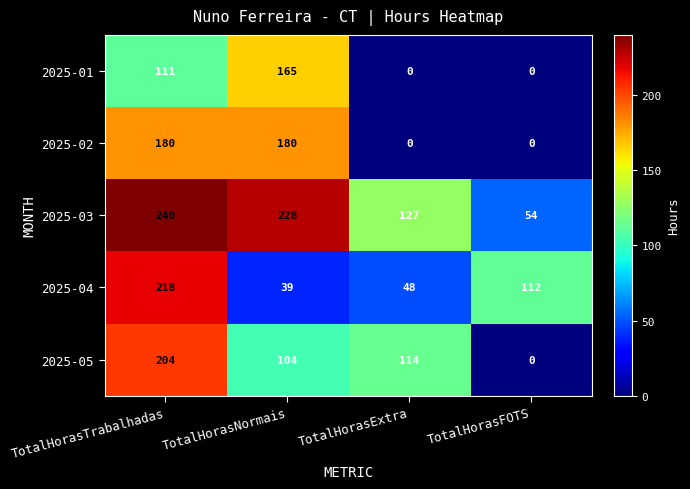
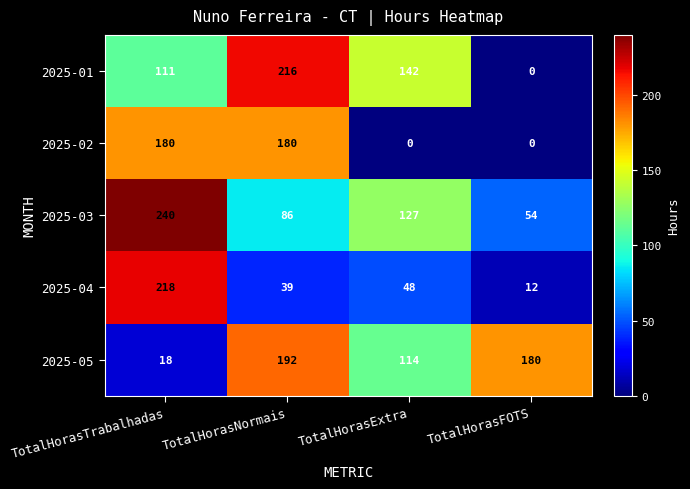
2025-01, TotalHorasNormais: 165 -> 216
2025-01, TotalHorasExtra: 0 -> 142
2025-03, TotalHorasNormais: 228 -> 86
2025-04, TotalHorasFOTS: 112 -> 12
2025-05, TotalHorasTrabalhadas: 204 -> 18
2025-05, TotalHorasNormais: 104 -> 192
2025-05, TotalHorasFOTS: 0 -> 180
